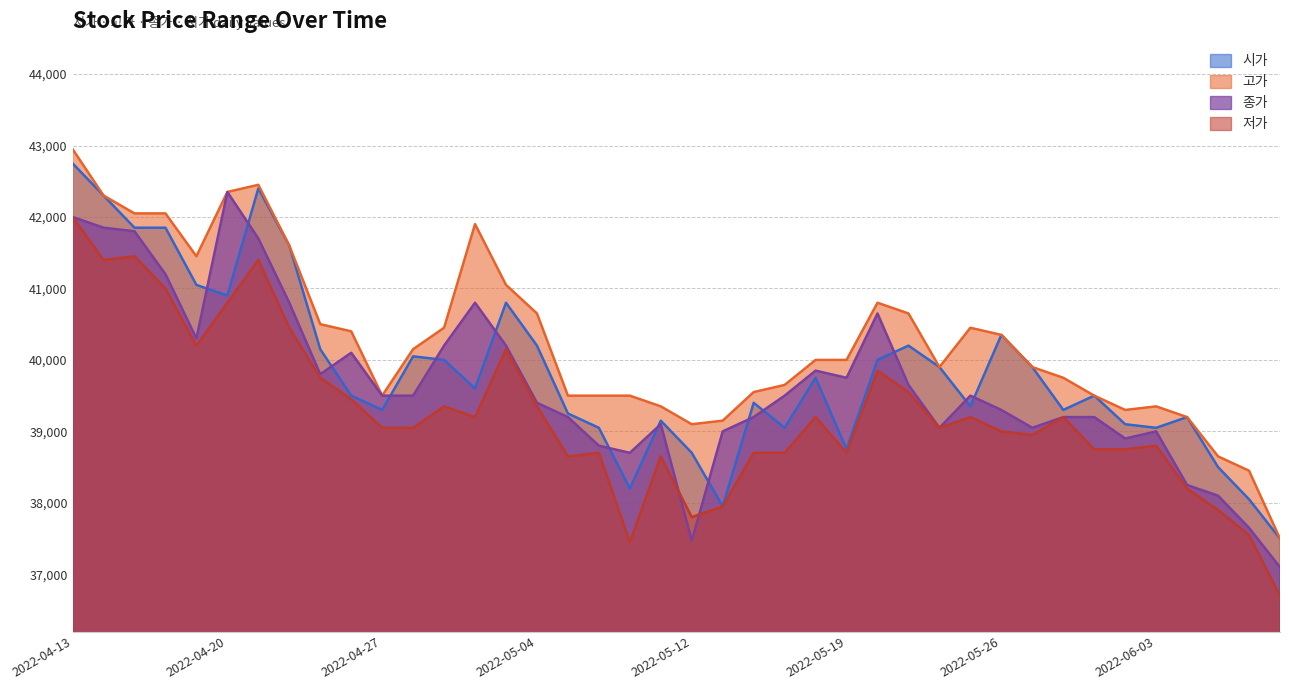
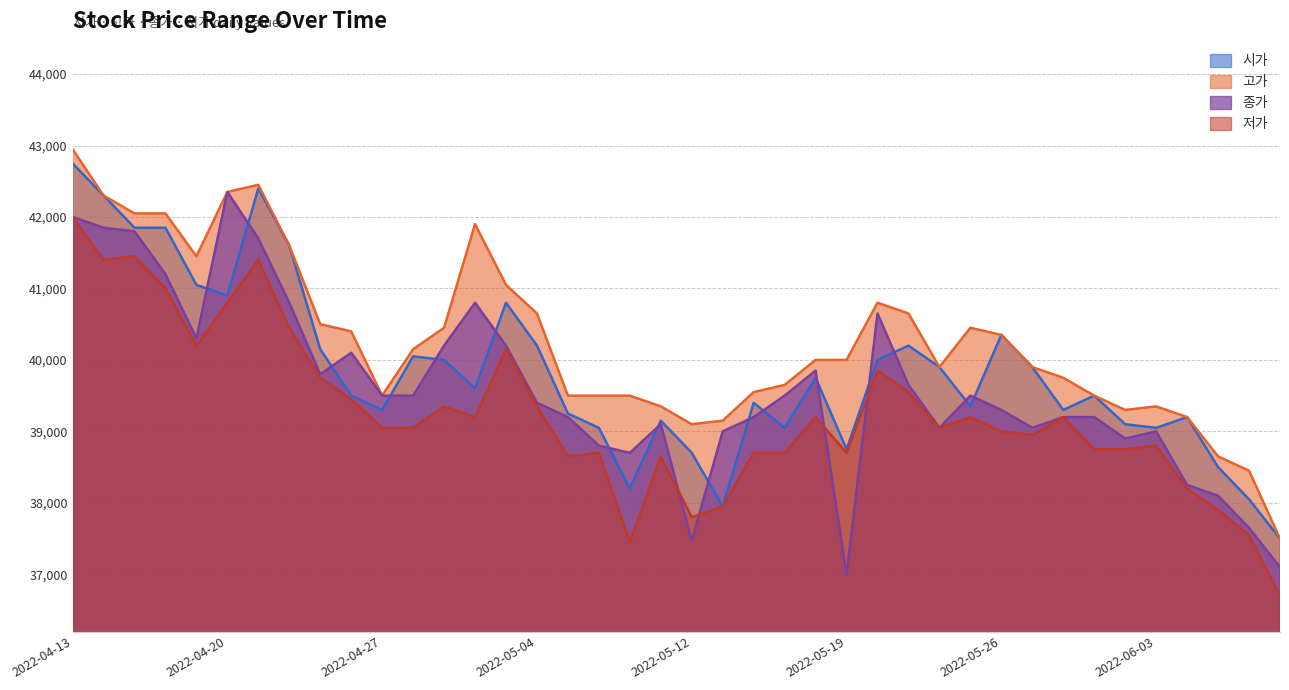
종가, 2022-05-19: 39,800 -> 37,000
